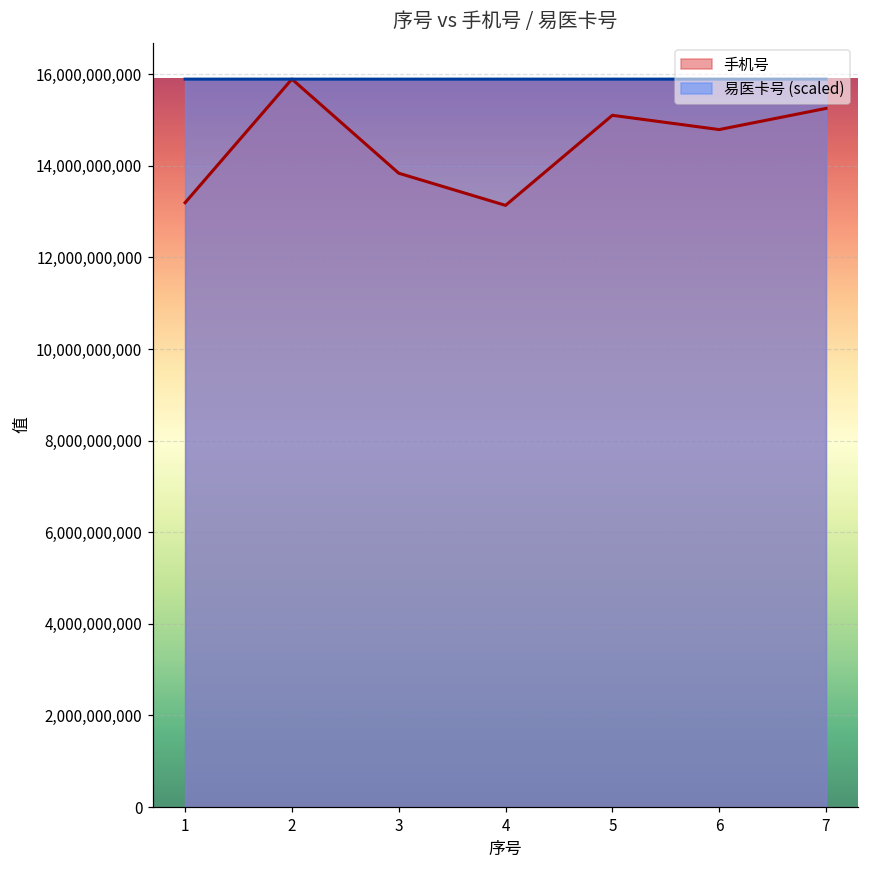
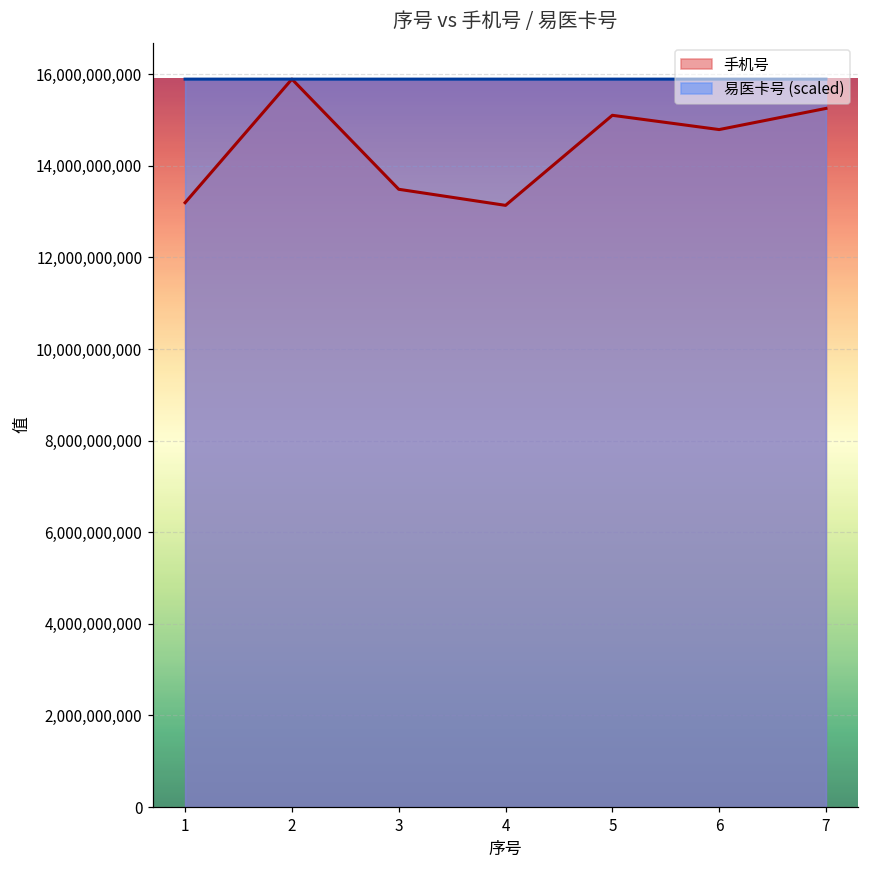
手机号, 3: 13,800,000,000 -> 13,500,000,000
